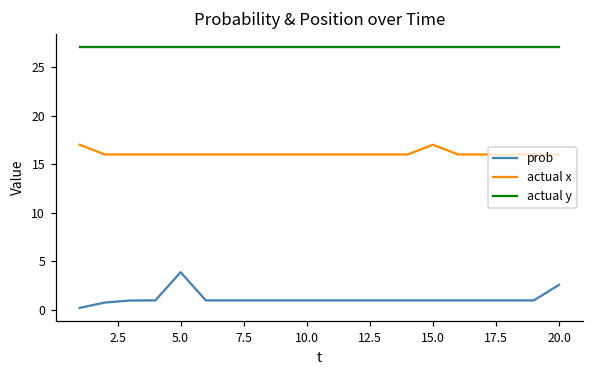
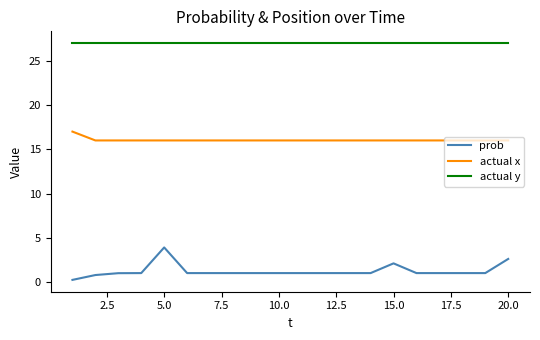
prob, 15.0: 1 -> 2
actual x, 15.0: 17 -> 16
